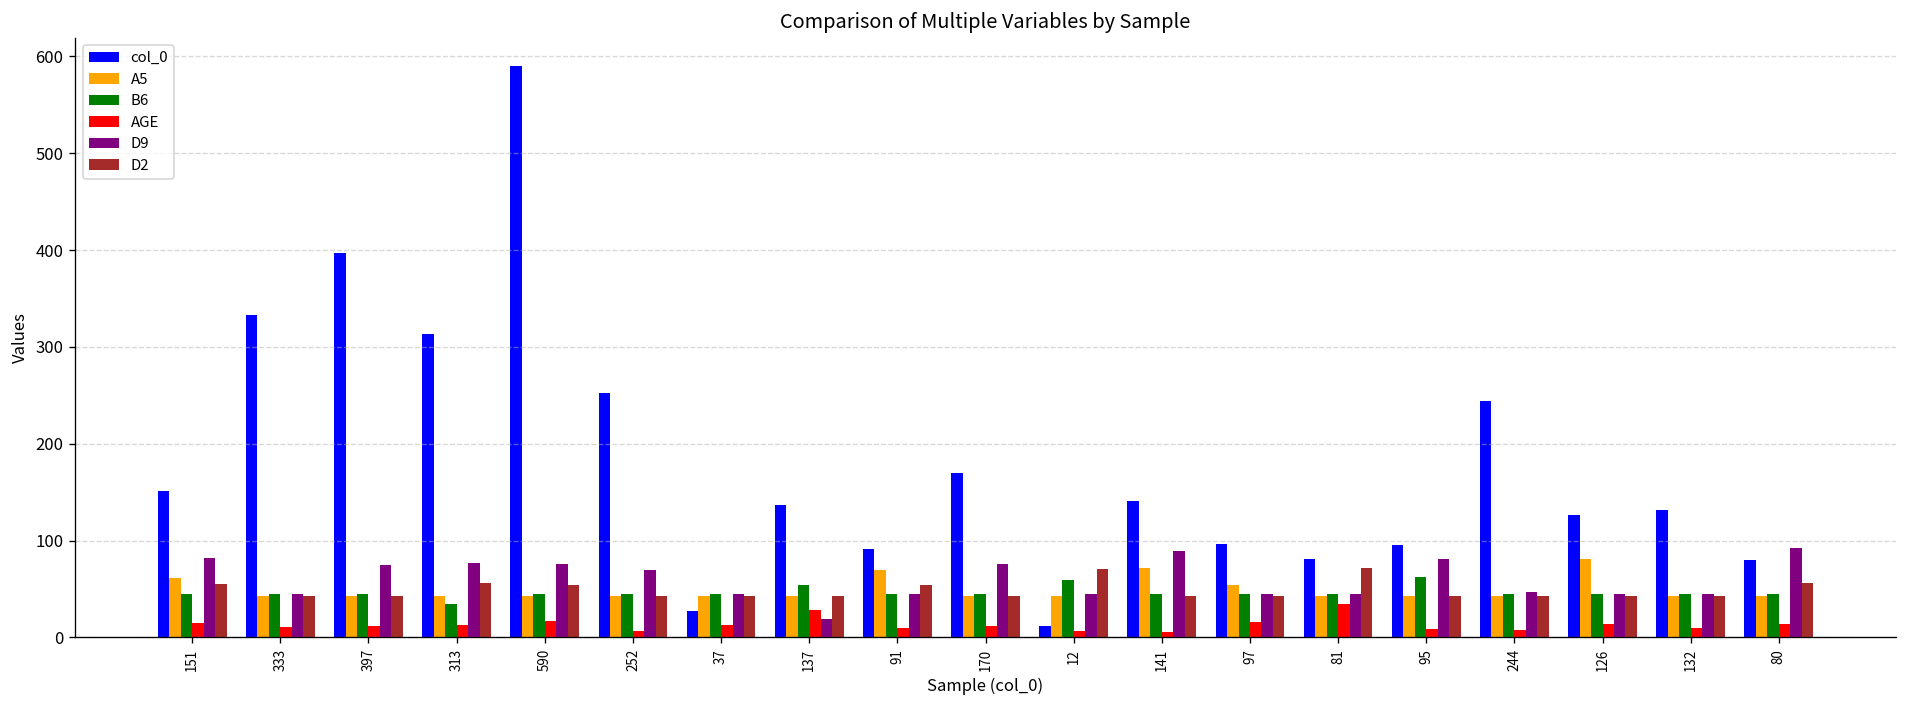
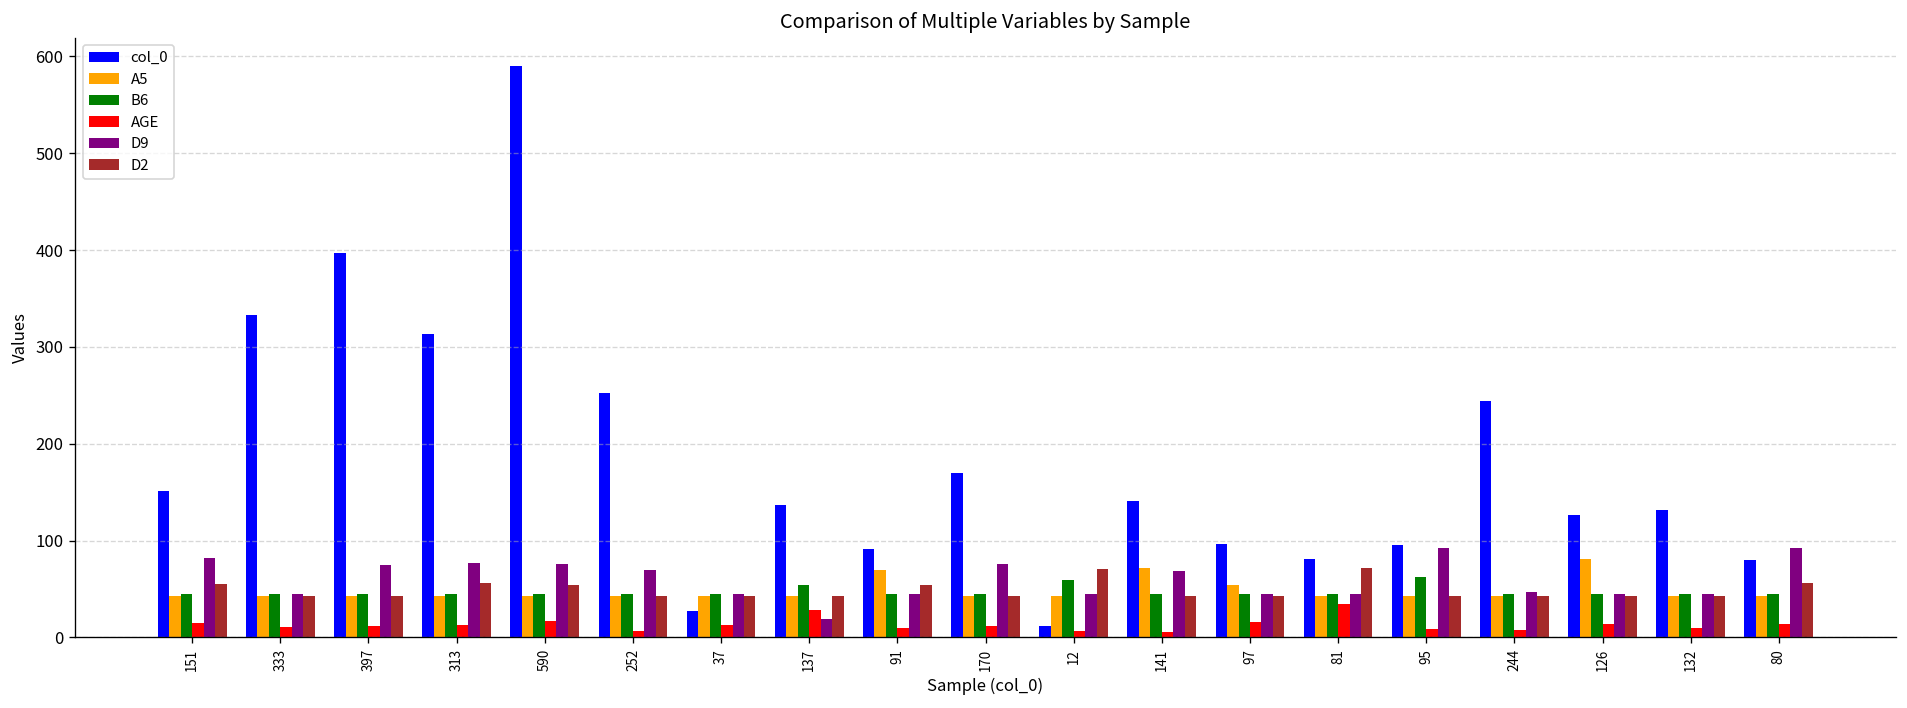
A5, 151: 60 -> 40
B6, 313: 40 -> 50
D9, 141: 90 -> 70
D9, 95: 80 -> 90
